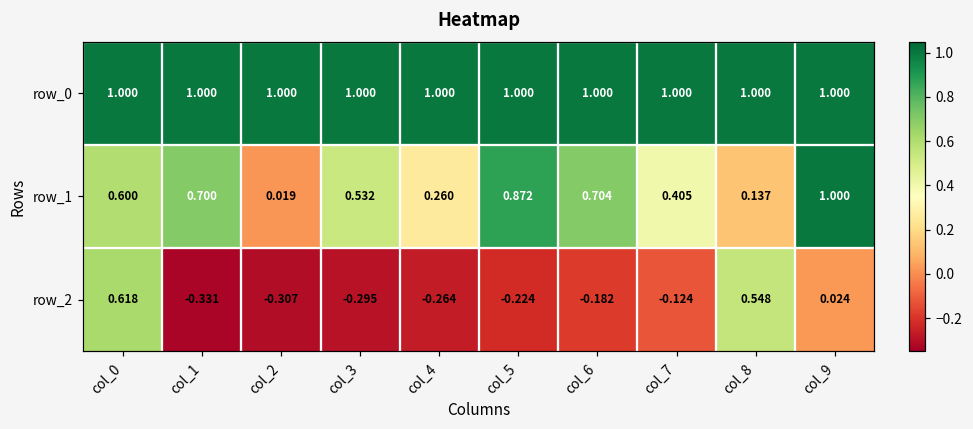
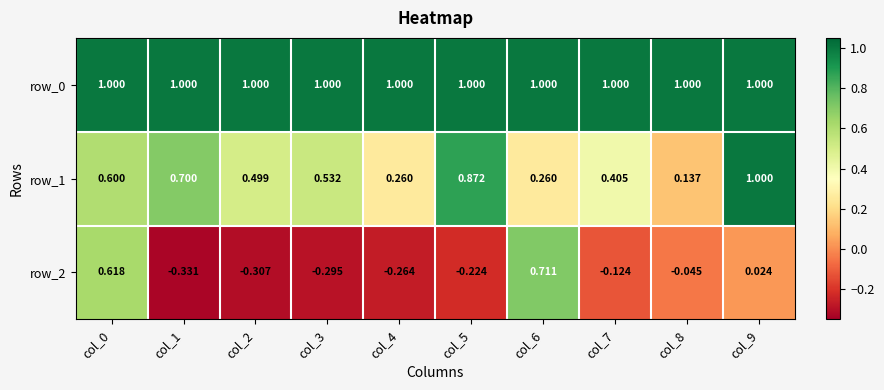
row_1, col_2: 0.019 -> 0.499
row_1, col_6: 0.704 -> 0.260
row_2, col_6: -0.182 -> 0.711
row_2, col_8: 0.548 -> -0.045
